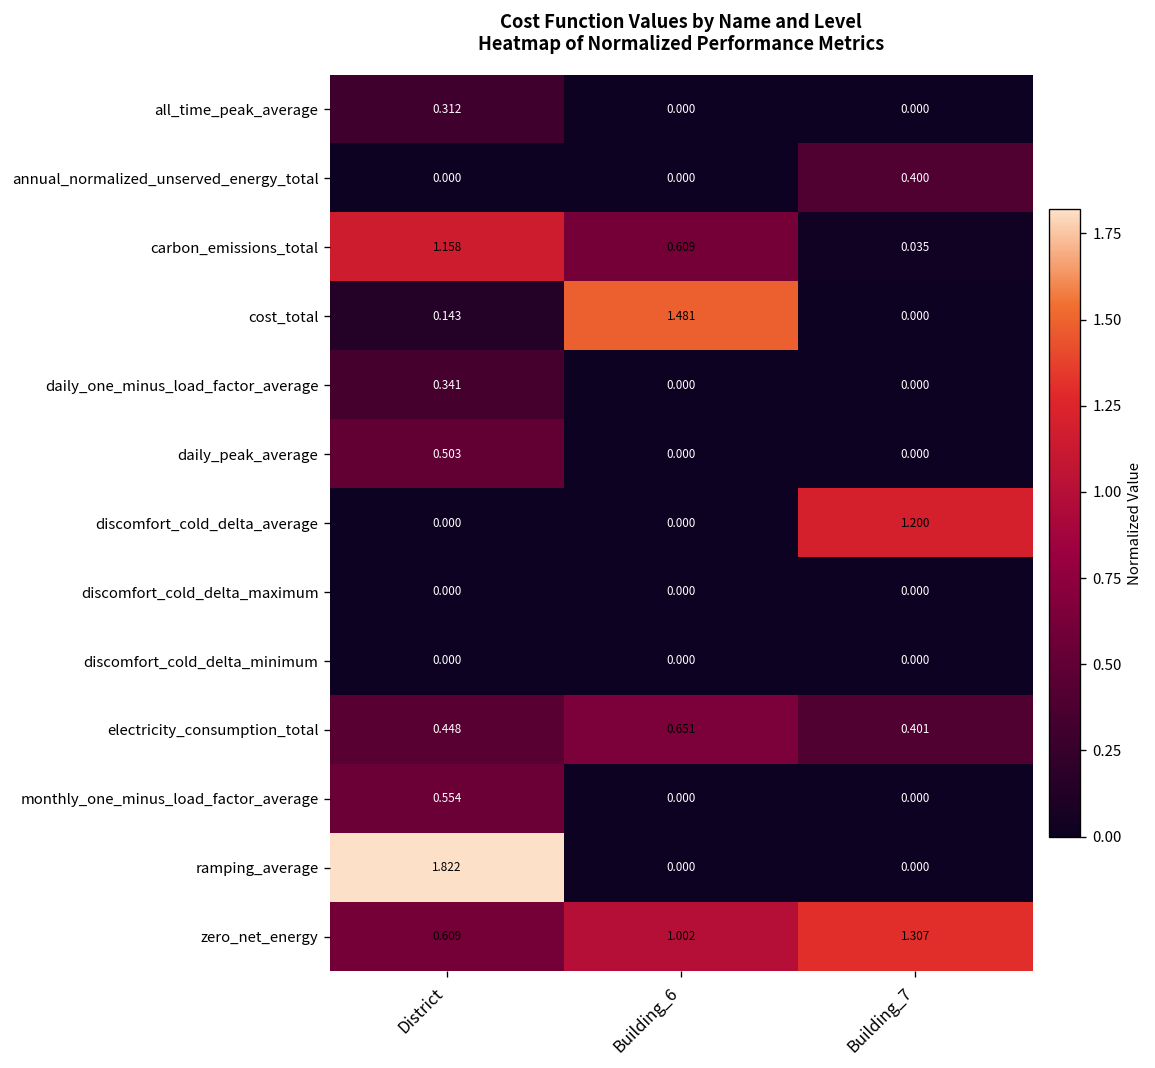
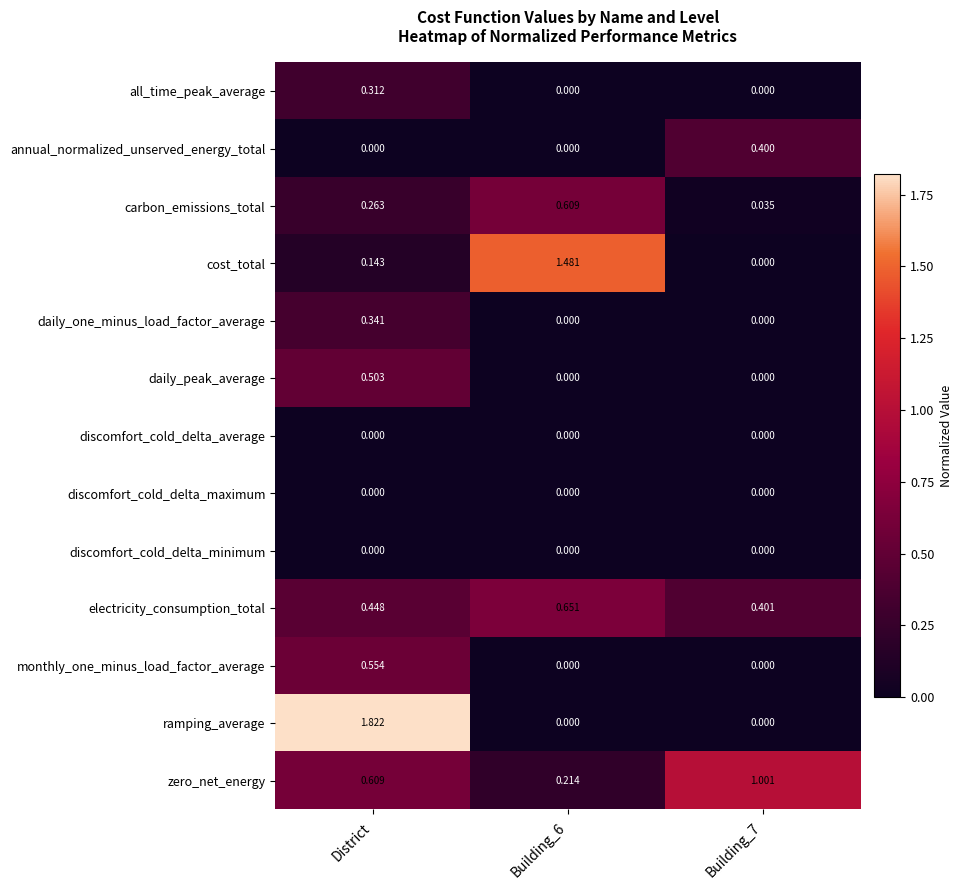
carbon_emissions_total, District: 1.158 -> 0.263
discomfort_cold_delta_average, Building_7: 1.200 -> 0.000
zero_net_energy, Building_6: 1.002 -> 0.214
zero_net_energy, Building_7: 1.307 -> 1.001
